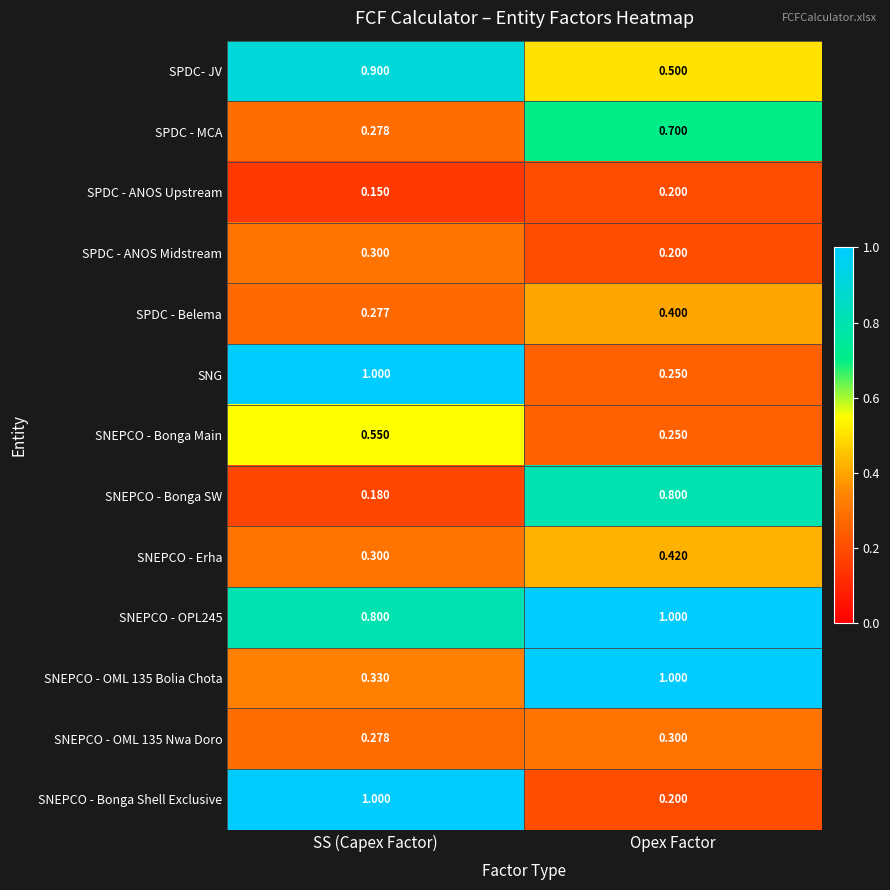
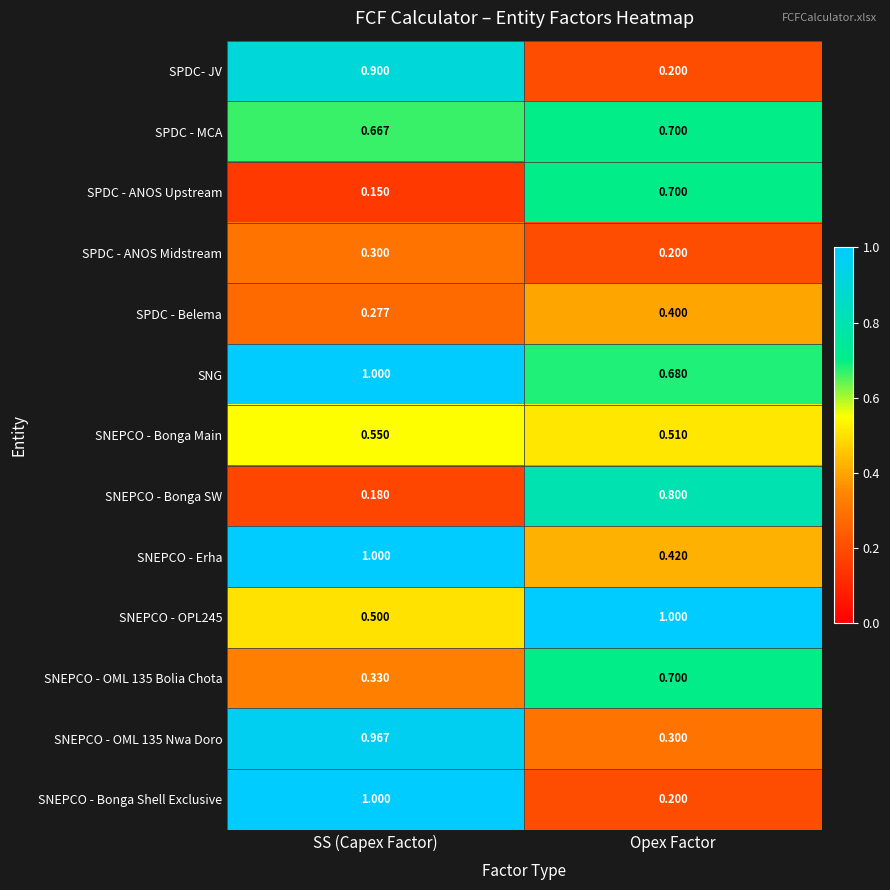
SPDC- JV, Opex Factor: 0.500 -> 0.200
SPDC - MCA, SS (Capex Factor): 0.278 -> 0.667
SPDC - ANOS Upstream, Opex Factor: 0.200 -> 0.700
SNG, Opex Factor: 0.250 -> 0.680
SNEPCO - Bonga Main, Opex Factor: 0.250 -> 0.510
SNEPCO - Erha, SS (Capex Factor): 0.300 -> 1.000
SNEPCO - OPL245, SS (Capex Factor): 0.800 -> 0.500
SNEPCO - OML 135 Bolia Chota, Opex Factor: 1.000 -> 0.700
SNEPCO - OML 135 Nwa Doro, SS (Capex Factor): 0.278 -> 0.967
